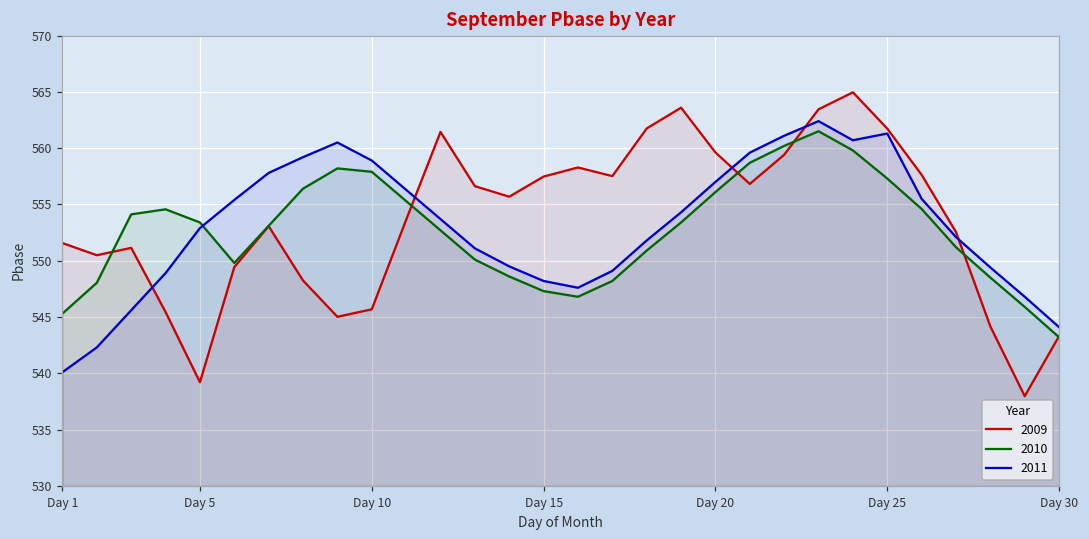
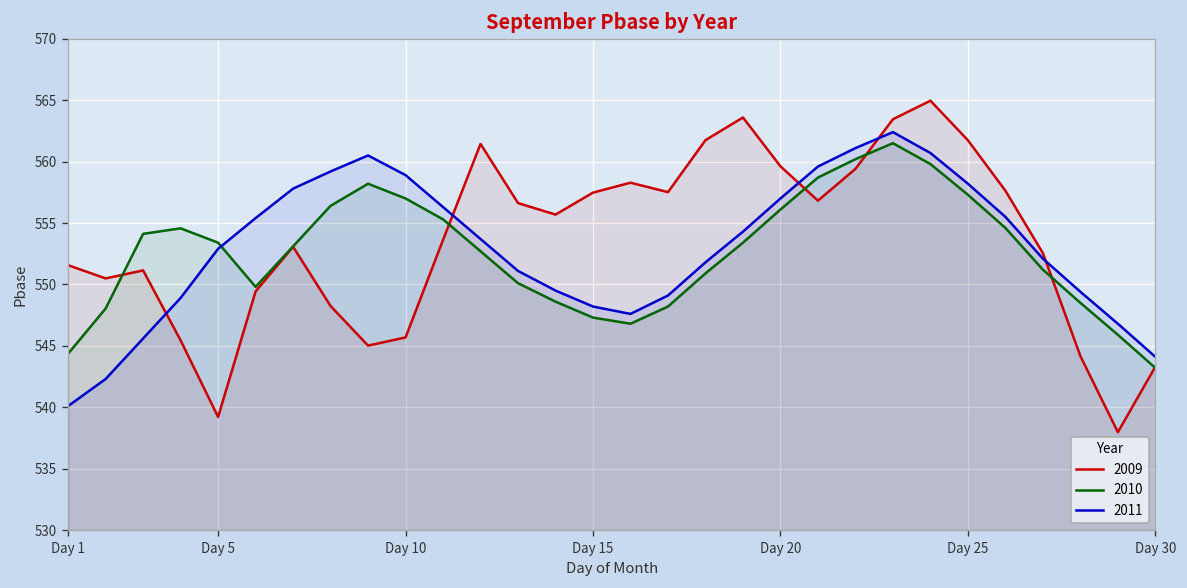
2010, Day 1: 545.3 -> 544.4
2010, Day 10: 557.9 -> 557.0
2011, Day 25: 561.3 -> 558.2
